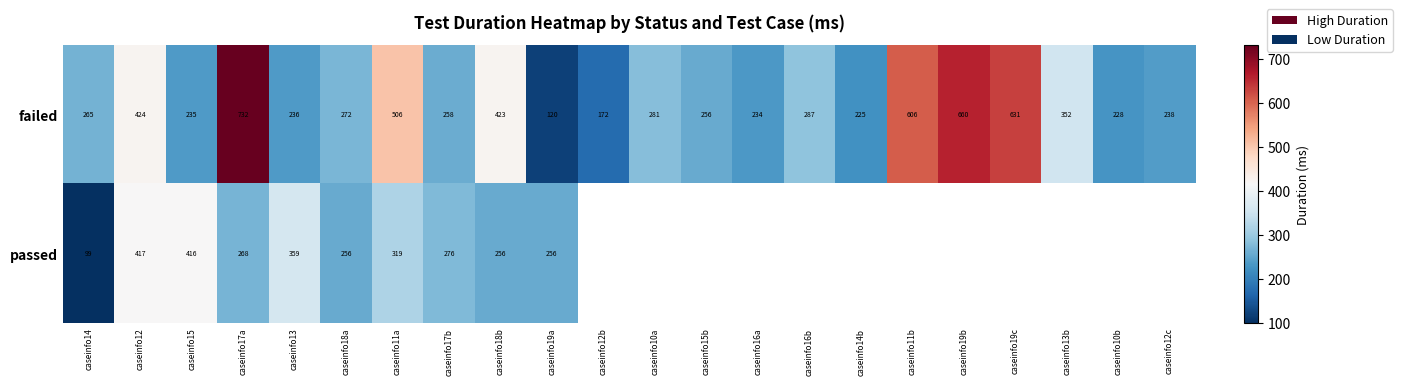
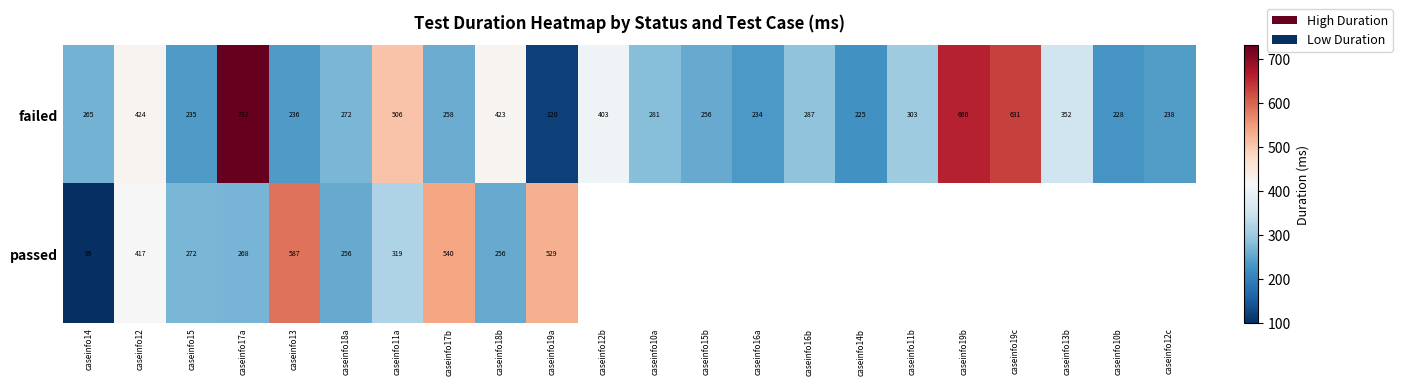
failed, caseinfo12b: 172 -> 403
failed, caseinfo11b: 606 -> 303
passed, caseinfo15: 416 -> 272
passed, caseinfo13: 359 -> 587
passed, caseinfo17b: 276 -> 540
passed, caseinfo19a: 256 -> 529
